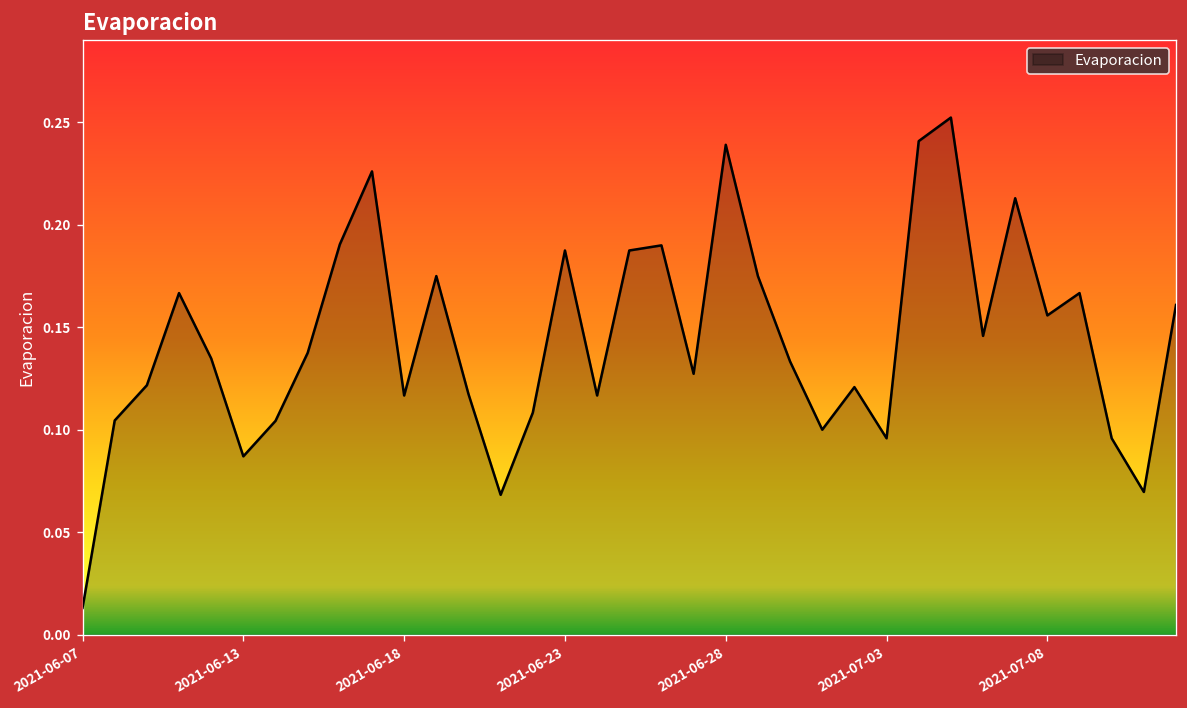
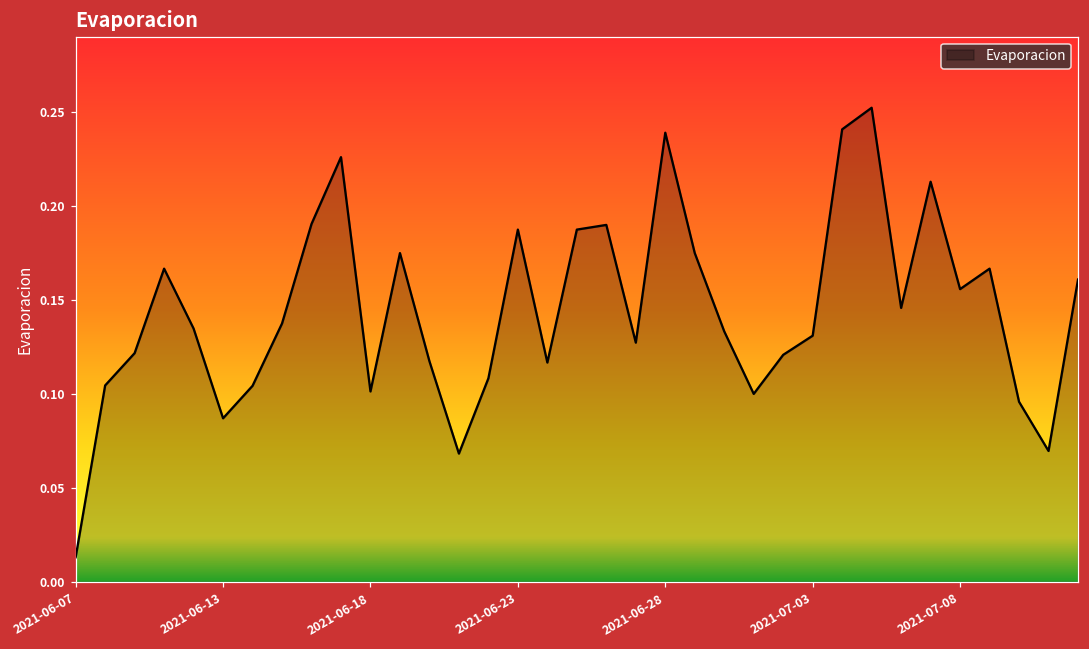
2021-06-18: 0.117 -> 0.101
2021-07-03: 0.096 -> 0.131
